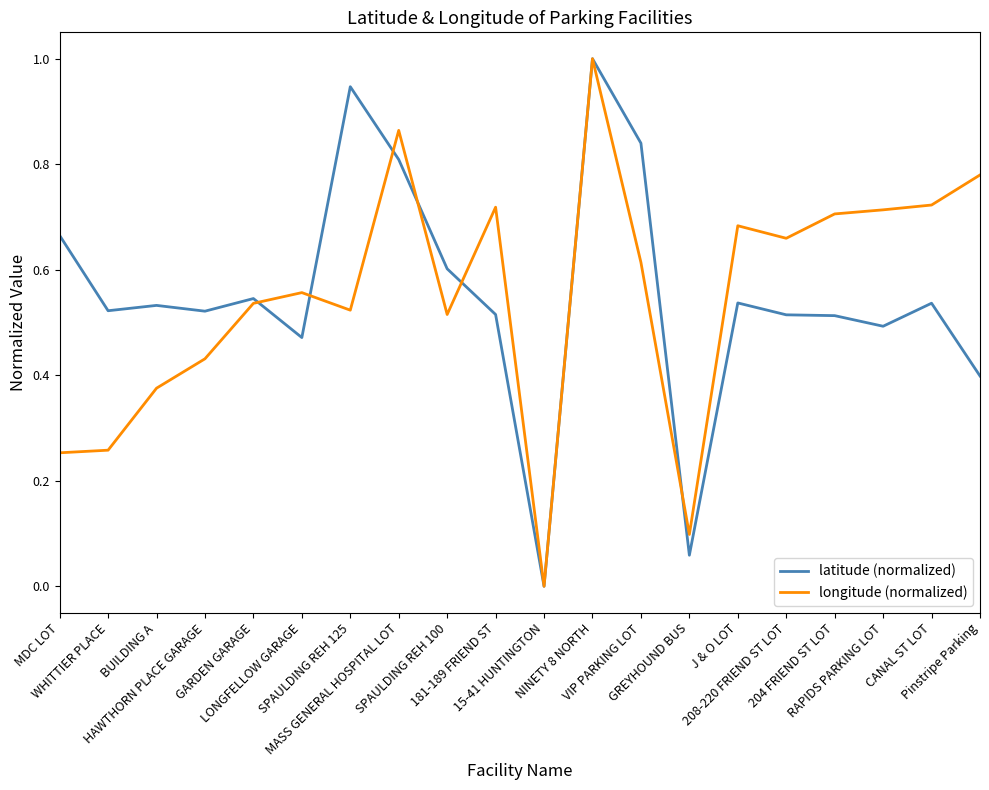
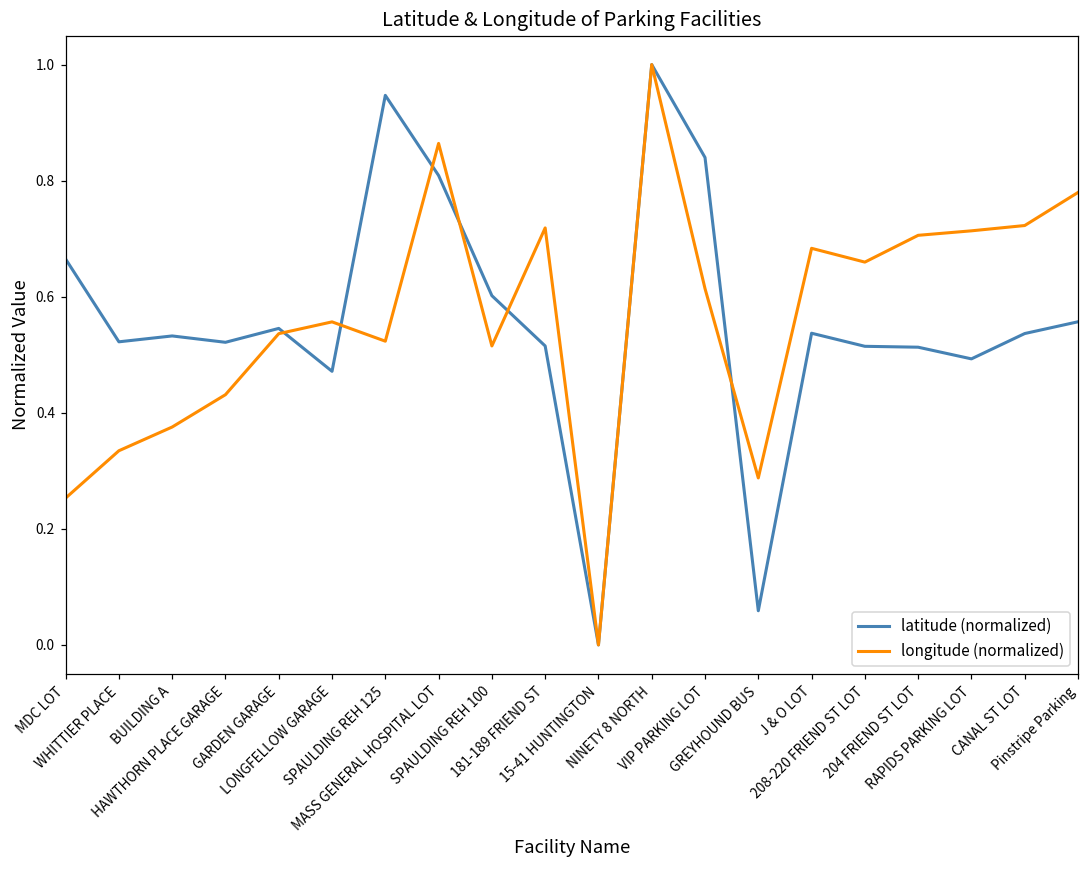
longitude (normalized), WHITTIER PLACE: 0.26 -> 0.33
longitude (normalized), GREYHOUND BUS: 0.10 -> 0.29
latitude (normalized), Pinstripe Parking: 0.40 -> 0.56
